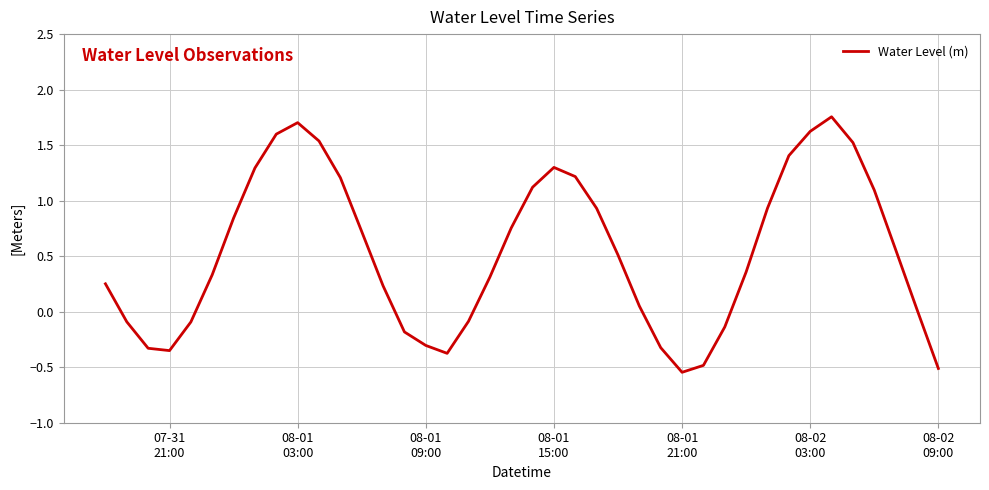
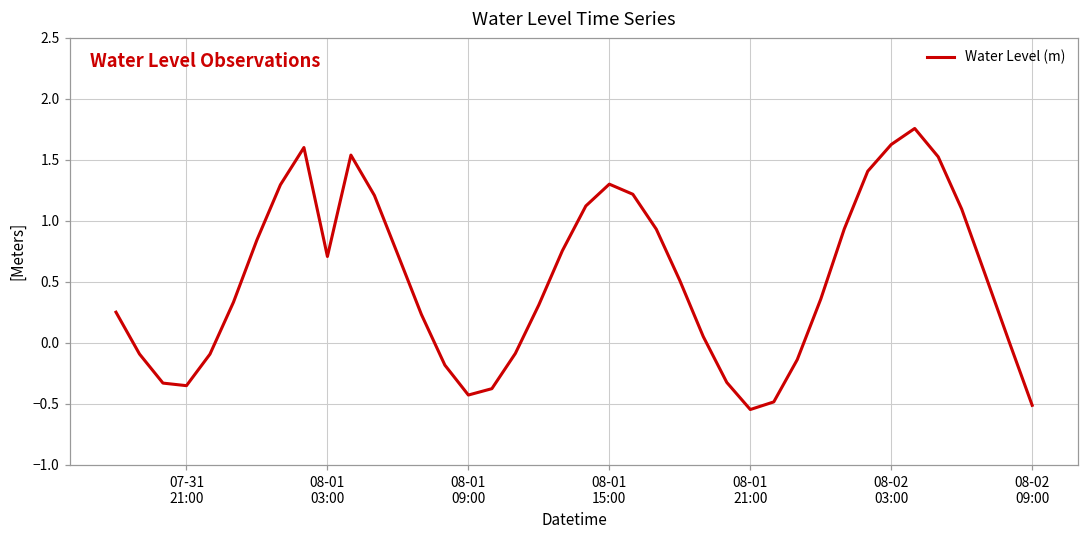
08-01 03:00: 1.70 -> 0.71
08-01 09:00: -0.30 -> -0.43
